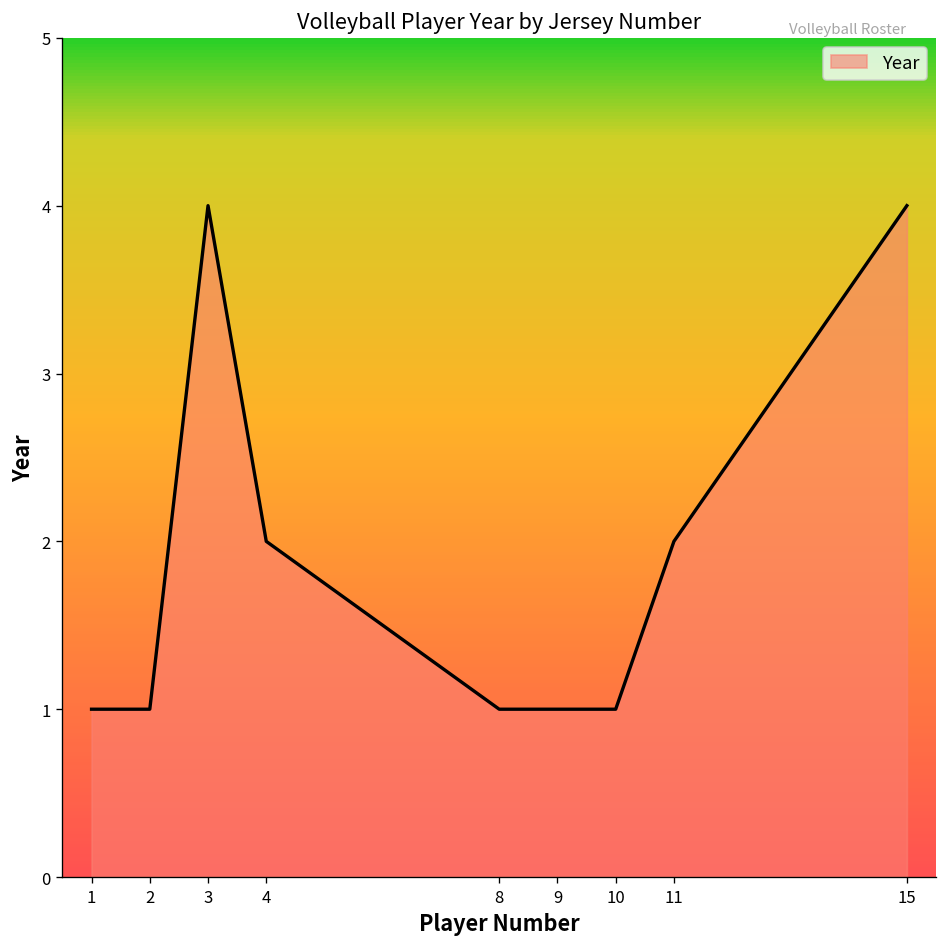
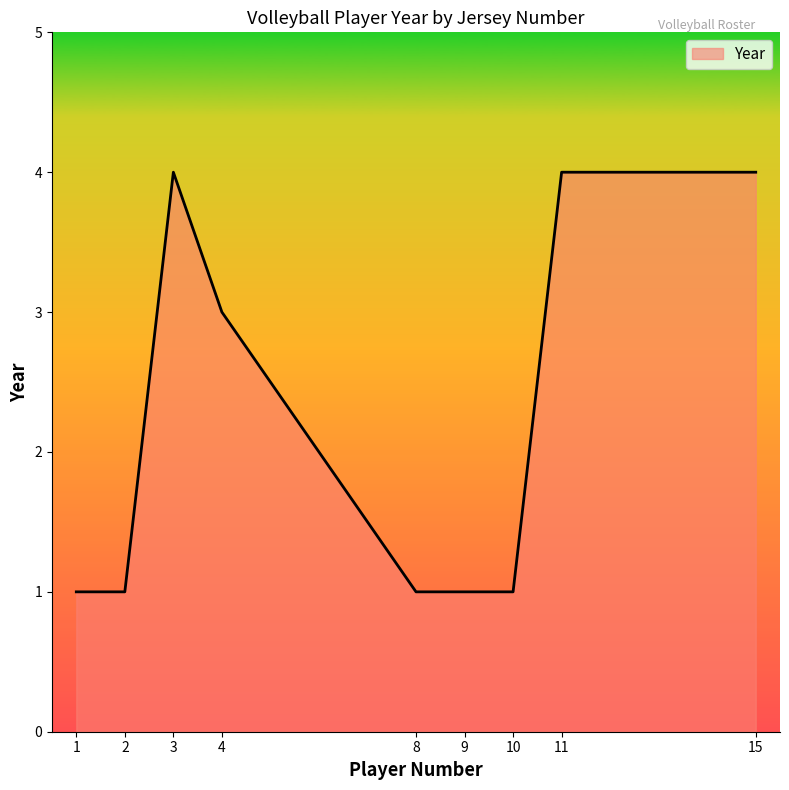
4: 2 -> 3
11: 2 -> 4
